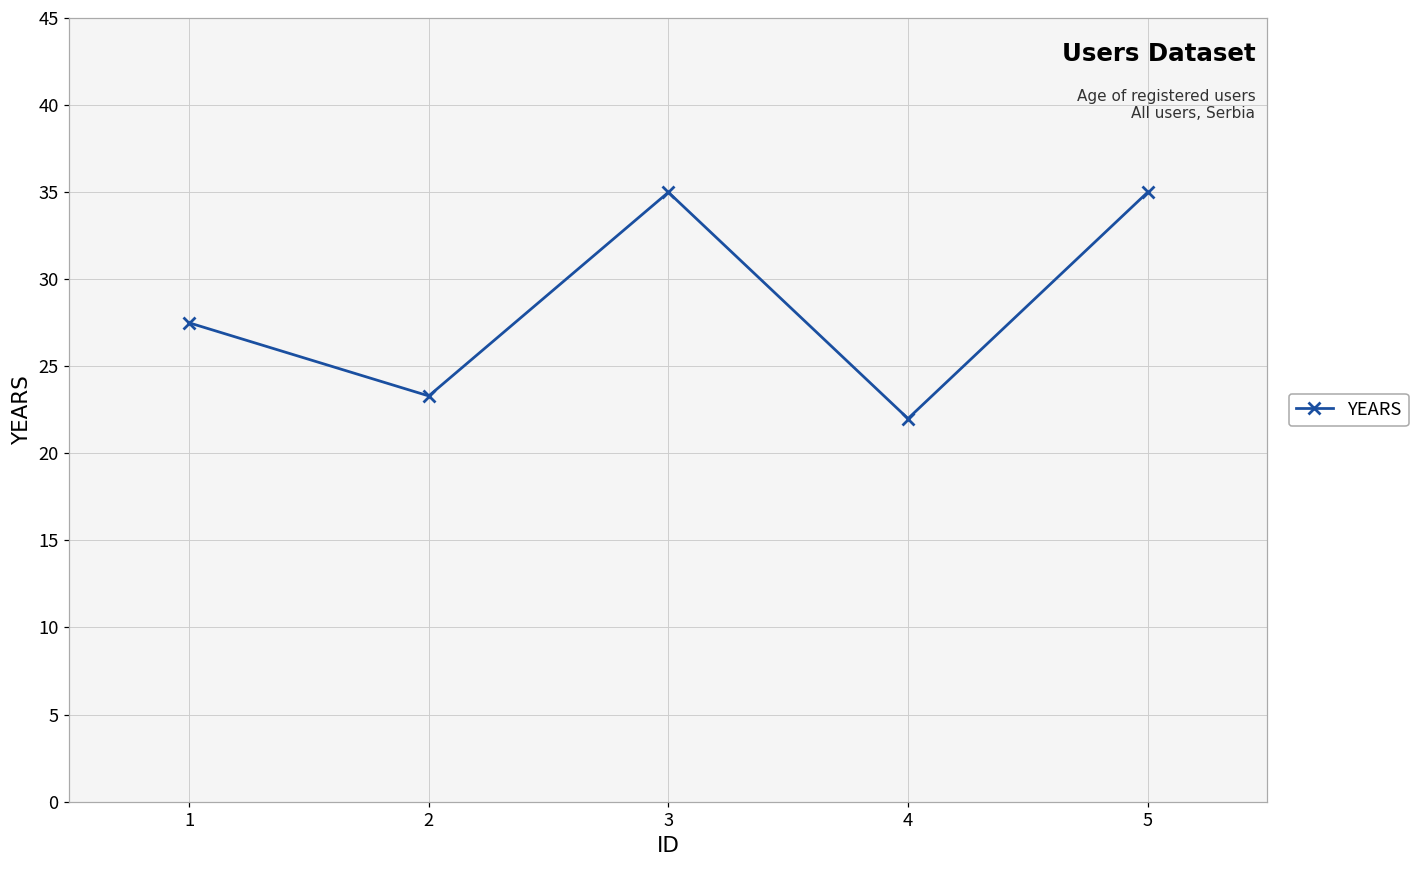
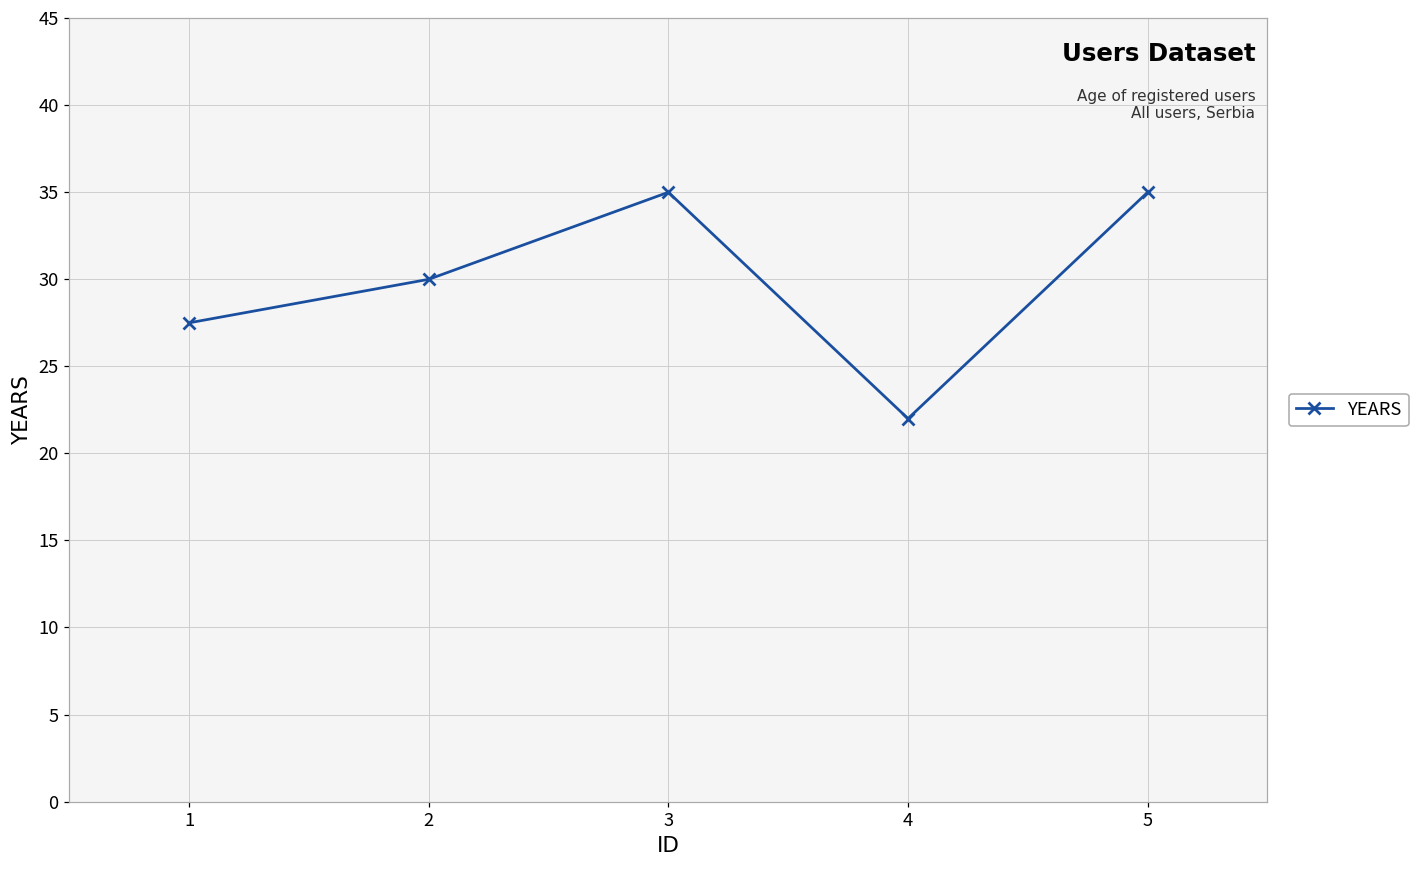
2: 23.3 -> 30.0
